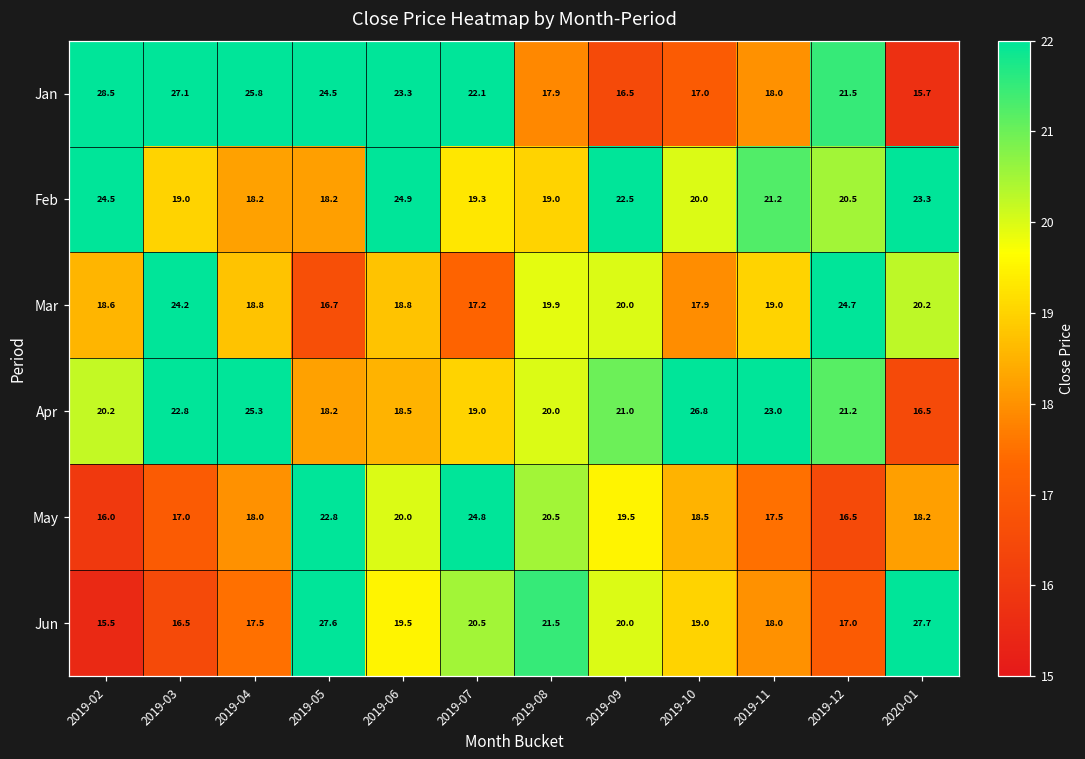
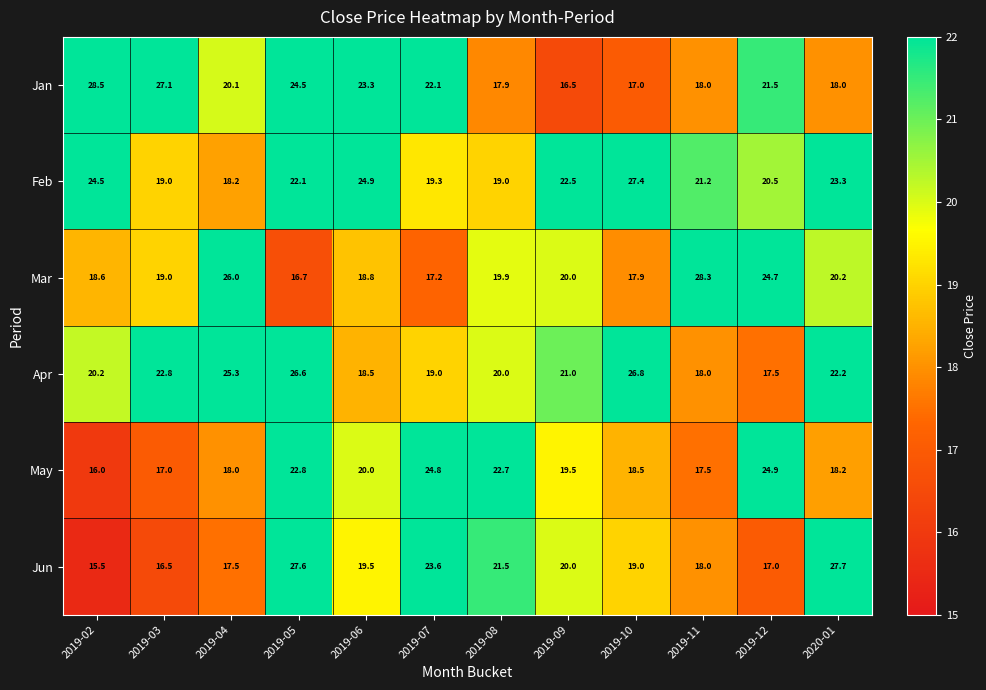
Jan, 2019-04: 25.8 -> 20.1
Jan, 2020-01: 15.7 -> 18.0
Feb, 2019-05: 18.2 -> 22.1
Feb, 2019-10: 20.0 -> 27.4
Mar, 2019-03: 24.2 -> 19.0
Mar, 2019-04: 18.8 -> 26.0
Mar, 2019-11: 19.0 -> 28.3
Apr, 2019-05: 18.2 -> 26.6
Apr, 2019-11: 23.0 -> 18.0
Apr, 2019-12: 21.2 -> 17.5
Apr, 2020-01: 16.5 -> 22.2
May, 2019-08: 20.5 -> 22.7
May, 2019-12: 16.5 -> 24.9
Jun, 2019-07: 20.5 -> 23.6
